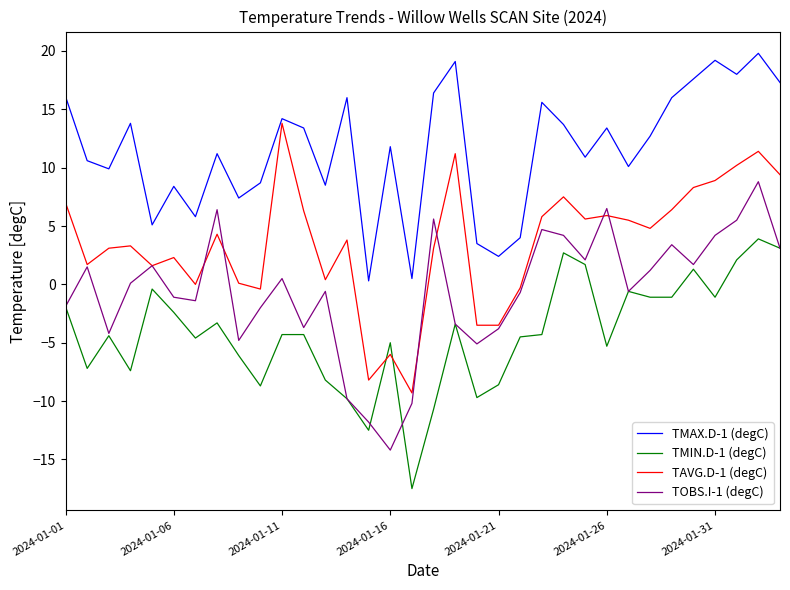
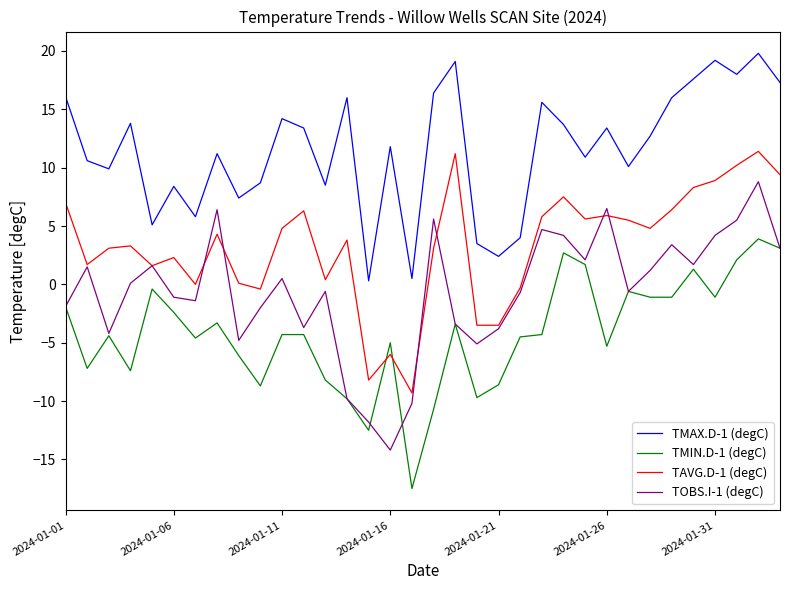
TAVG.D-1 (degC), 2024-01-11: 13.8 -> 4.8
